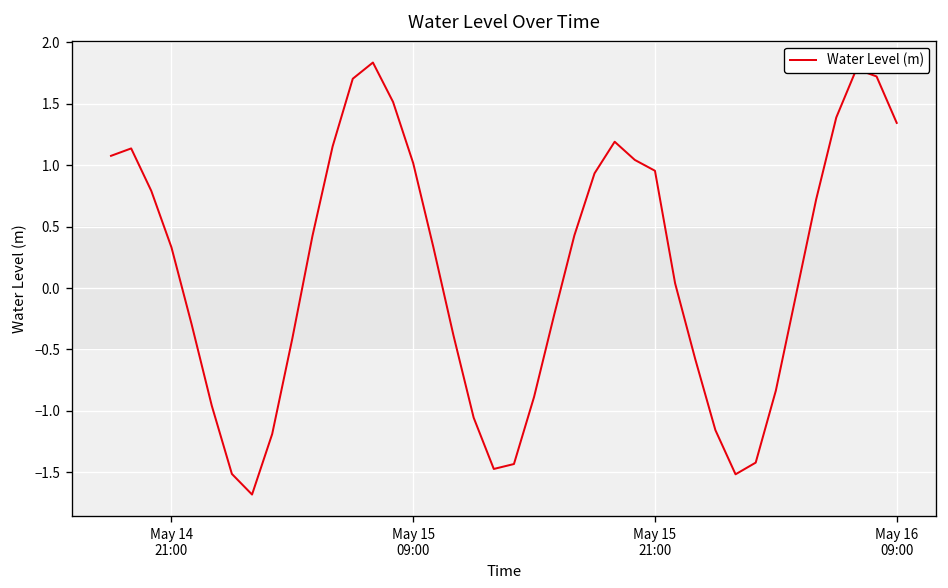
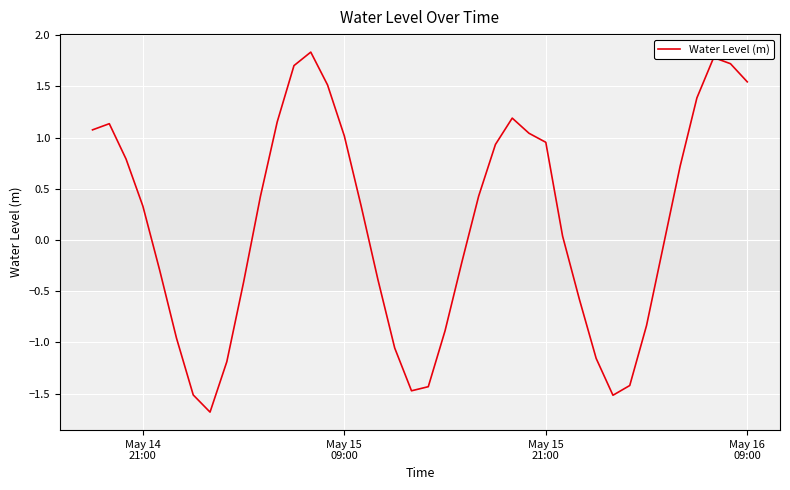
May 16 09:00: 1.34 -> 1.54
